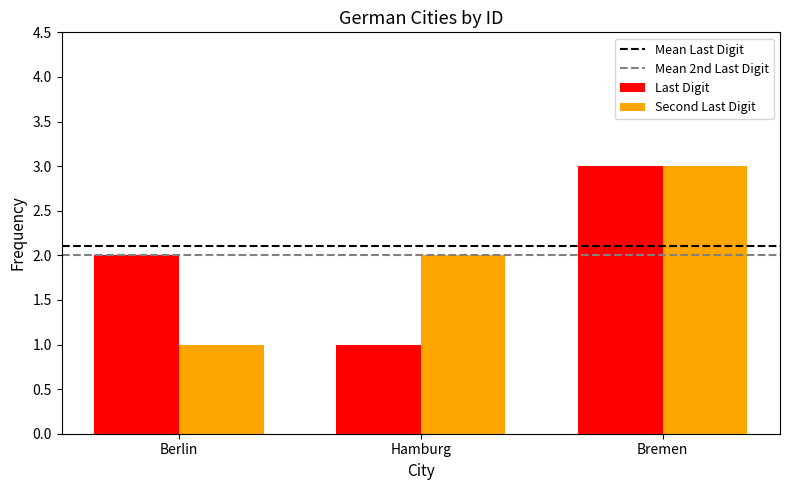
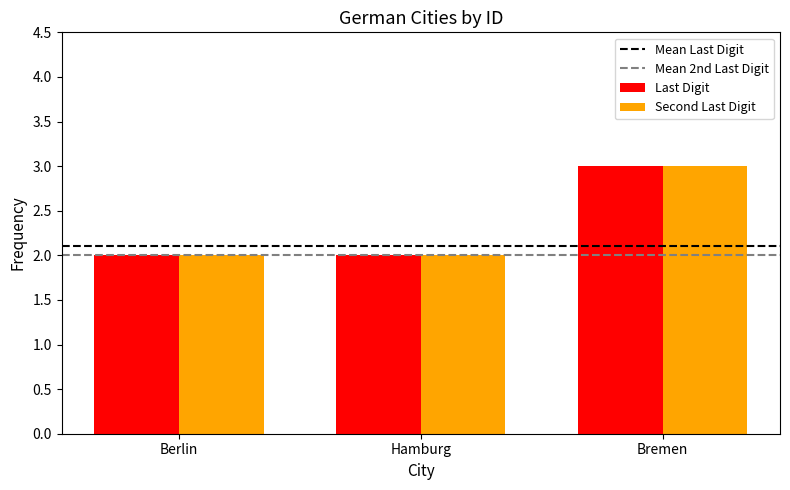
Second Last Digit, Berlin: 1 -> 2
Last Digit, Hamburg: 1 -> 2
